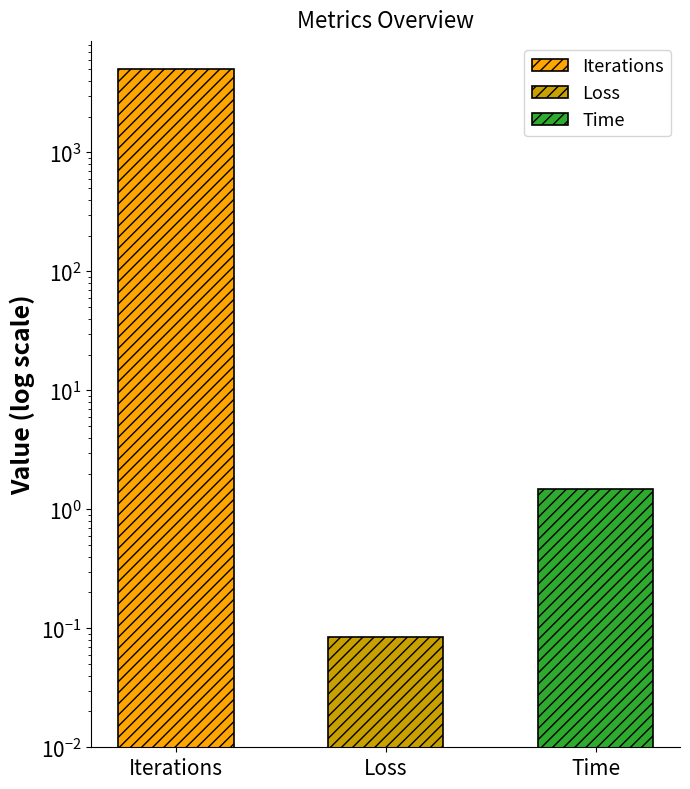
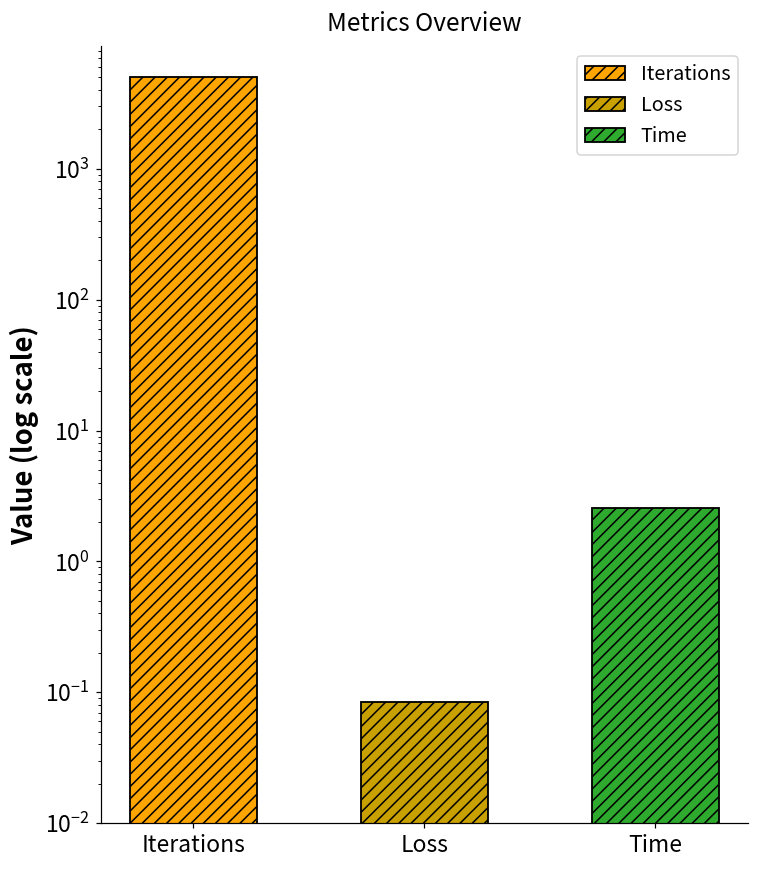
Time: 1.5 -> 2.6
